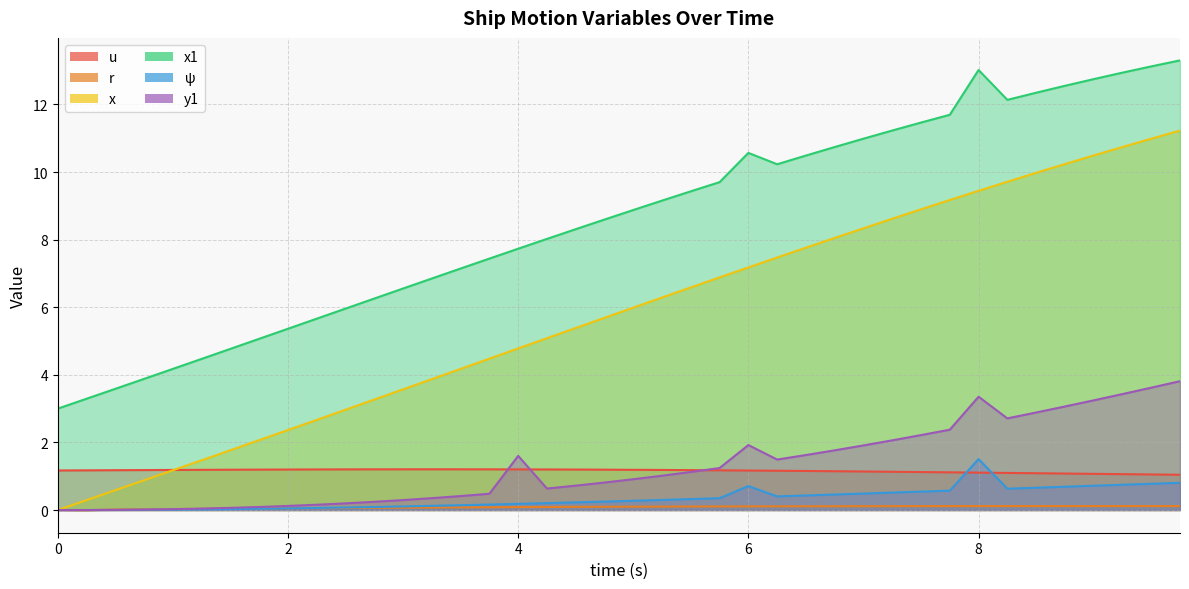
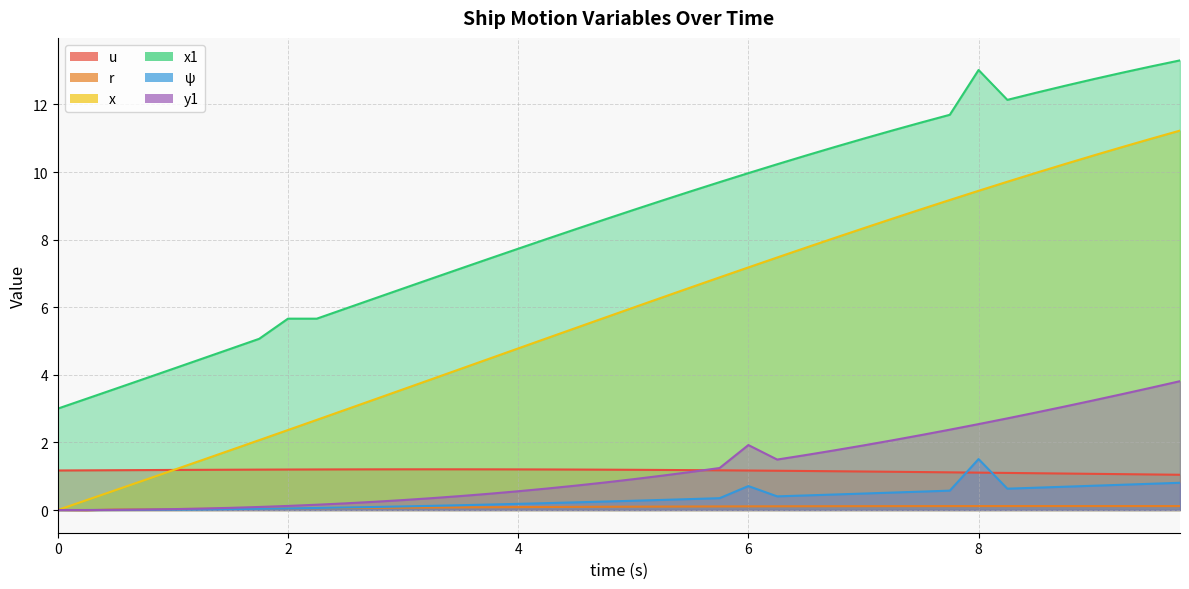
x1, 2: 5.4 -> 5.7
y1, 4: 1.6 -> 0.6
x1, 6: 10.6 -> 10.0
y1, 8: 3.4 -> 2.5
